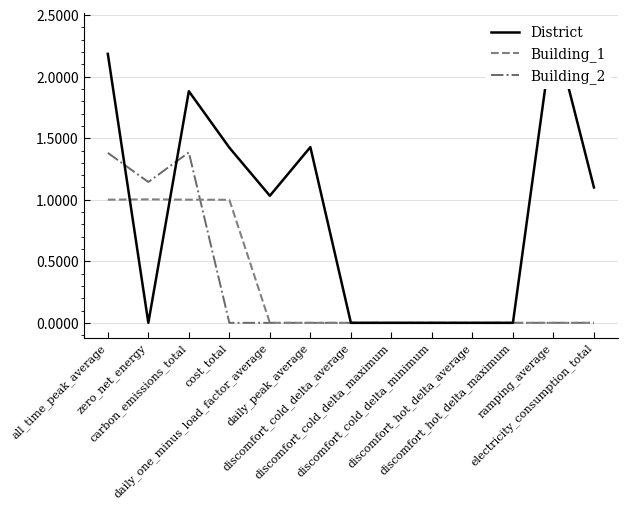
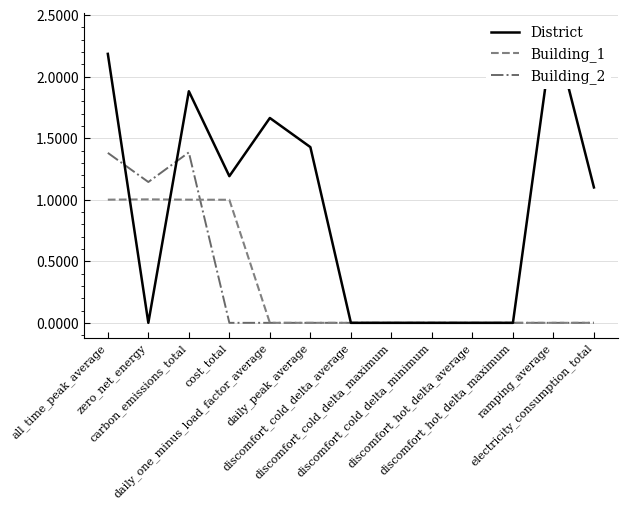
District, cost_total: 1.42 -> 1.19
District, daily_one_minus_load_factor_average: 1.03 -> 1.66
